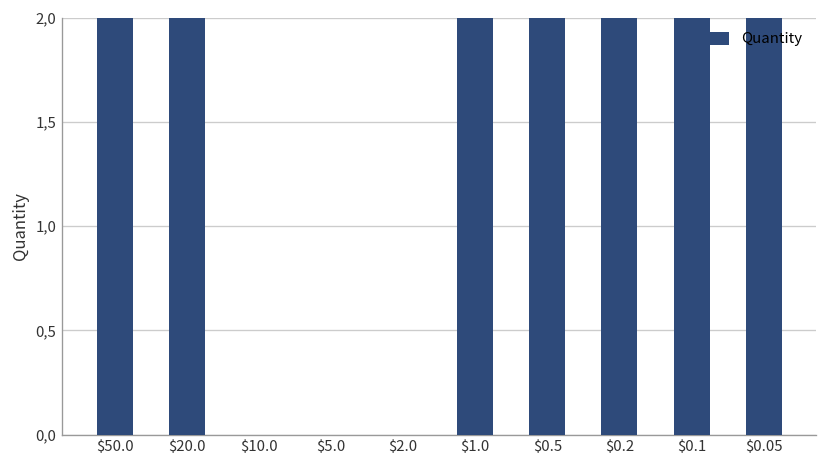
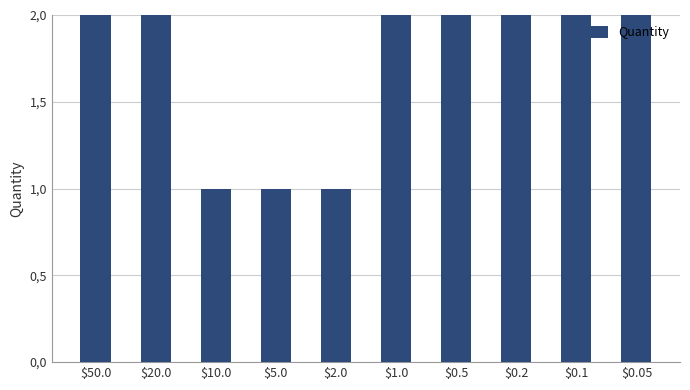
$10.0: 0.0 -> 10.0
$5.0: 0.0 -> 10.0
$2.0: 0.0 -> 10.0
